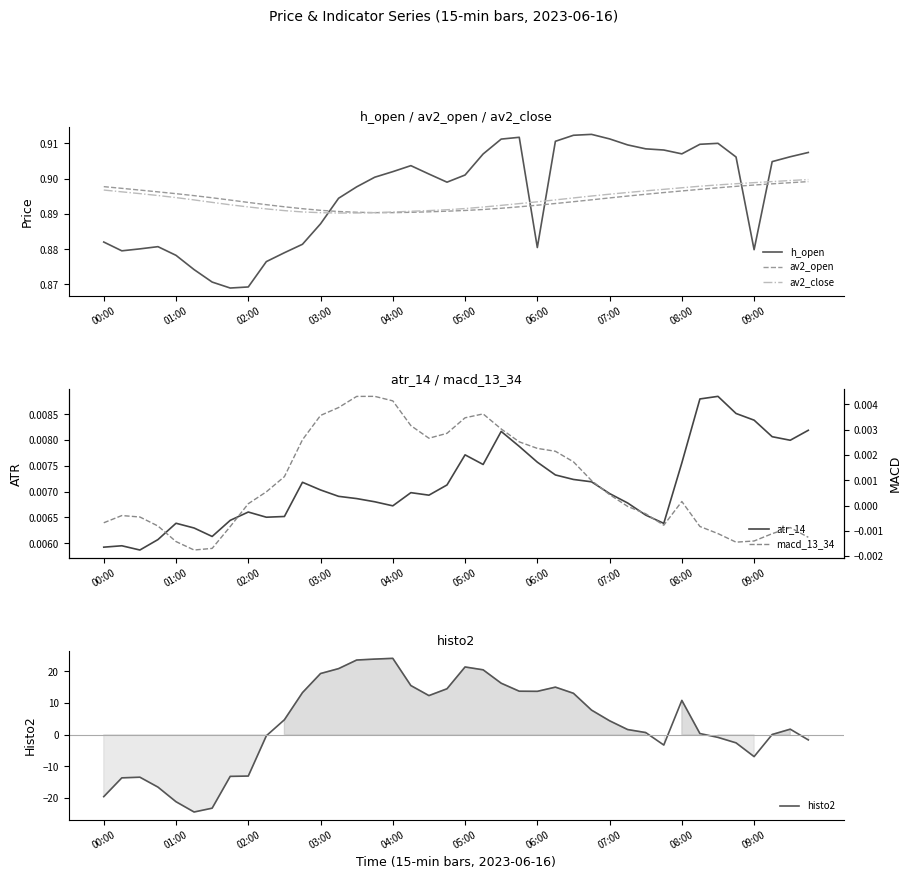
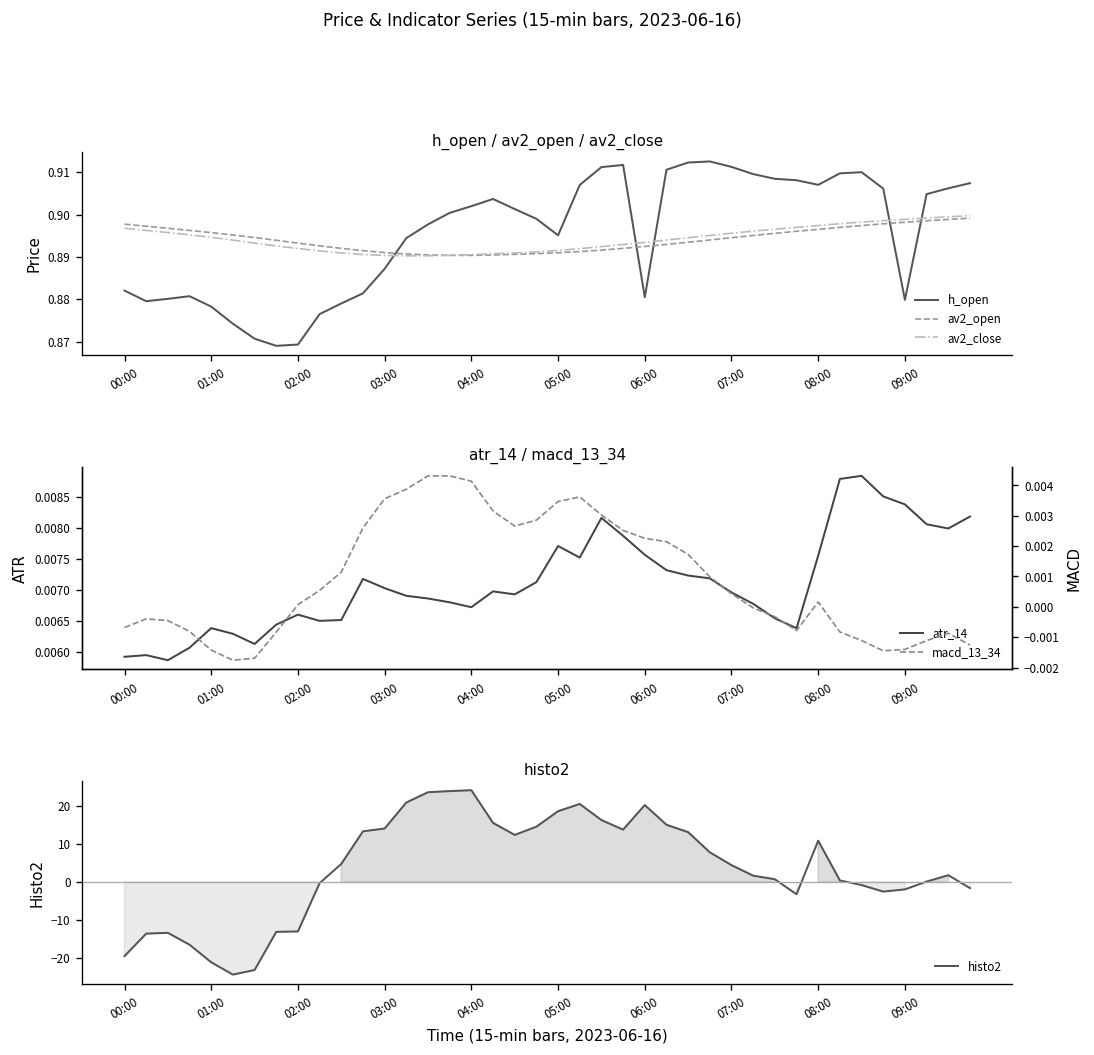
h_open / av2_open / av2_close, h_open, 05:00: 0.901 -> 0.895
histo2, 03:00: 19 -> 14
histo2, 05:00: 21 -> 19
histo2, 06:00: 14 -> 20
histo2, 09:00: -7 -> -2
